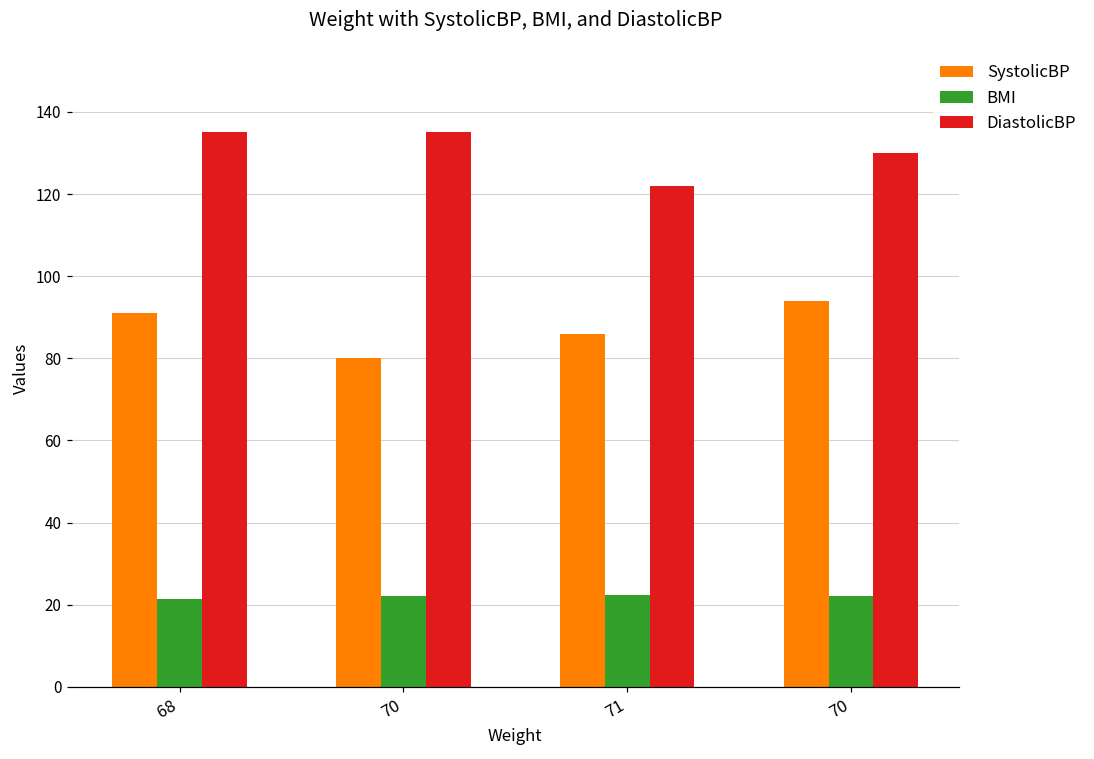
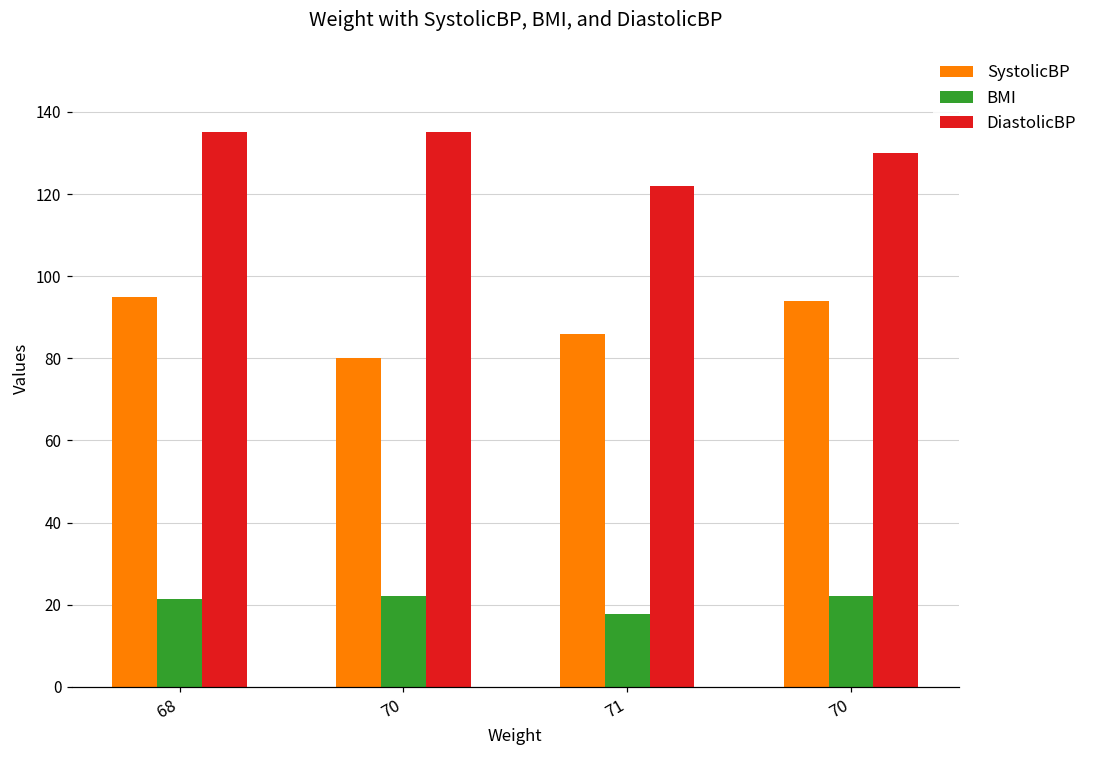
SystolicBP, 68: 91 -> 95
BMI, 71: 22 -> 18
